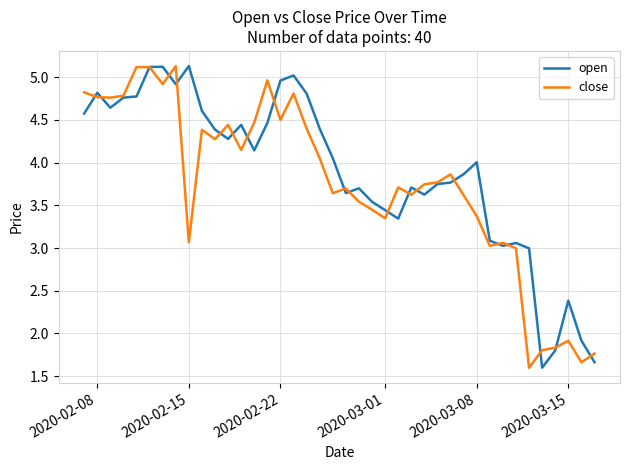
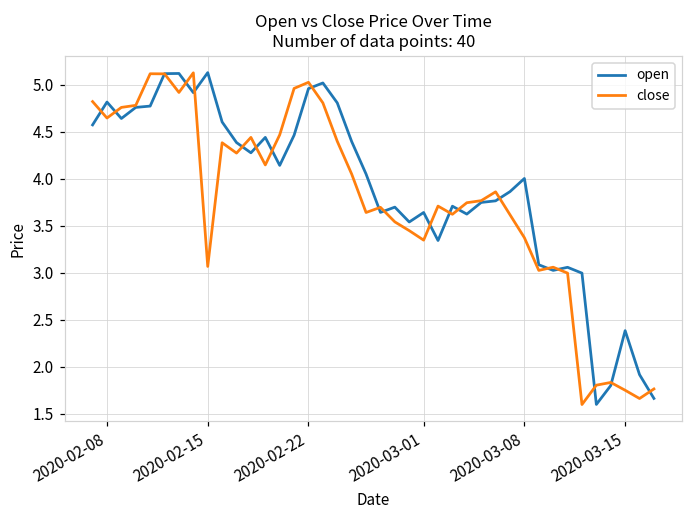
close, 2020-02-08: 4.8 -> 4.6
close, 2020-02-22: 4.5 -> 5.0
open, 2020-03-01: 3.4 -> 3.6
close, 2020-03-15: 1.9 -> 1.8
